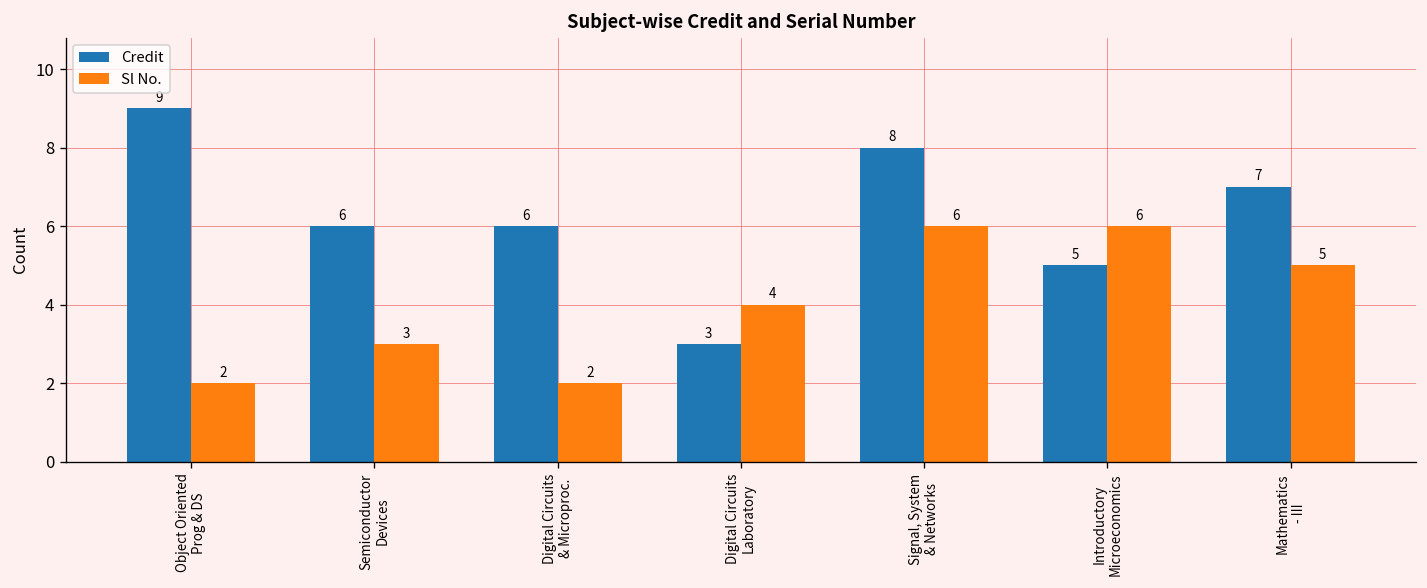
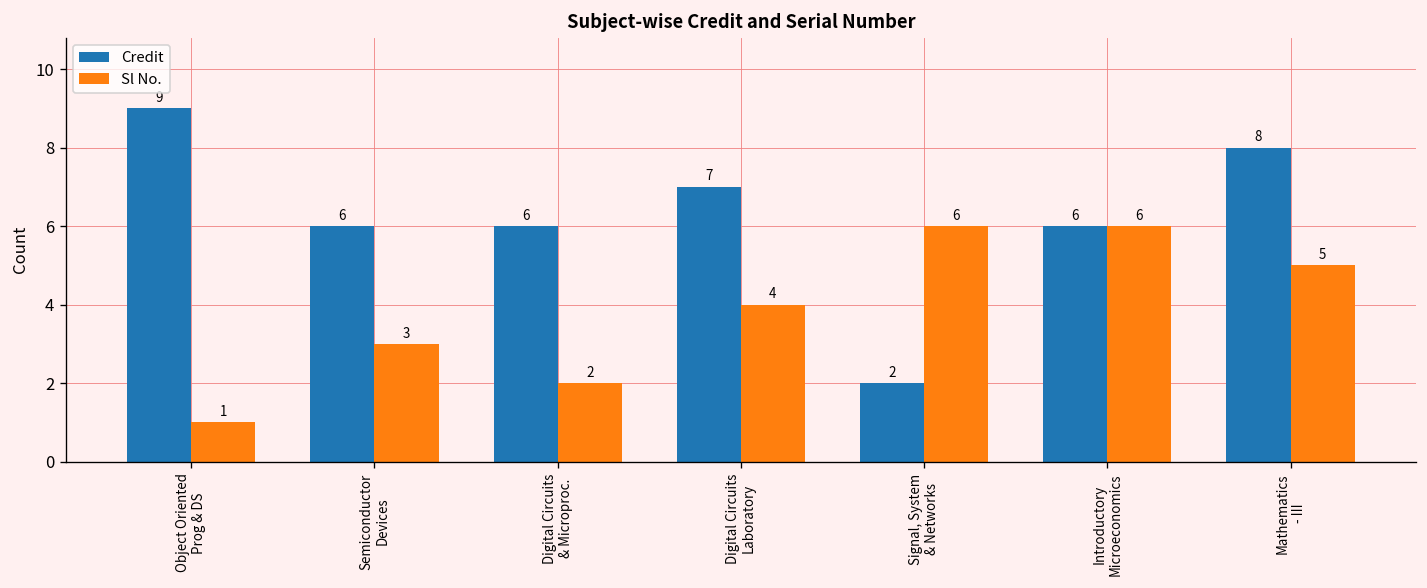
Sl No., Object Oriented Prog & DS: 2 -> 1
Credit, Digital Circuits Laboratory: 3 -> 7
Credit, Signal, System & Networks: 8 -> 2
Credit, Introductory Microeconomics: 5 -> 6
Credit, Mathematics - III: 7 -> 8
